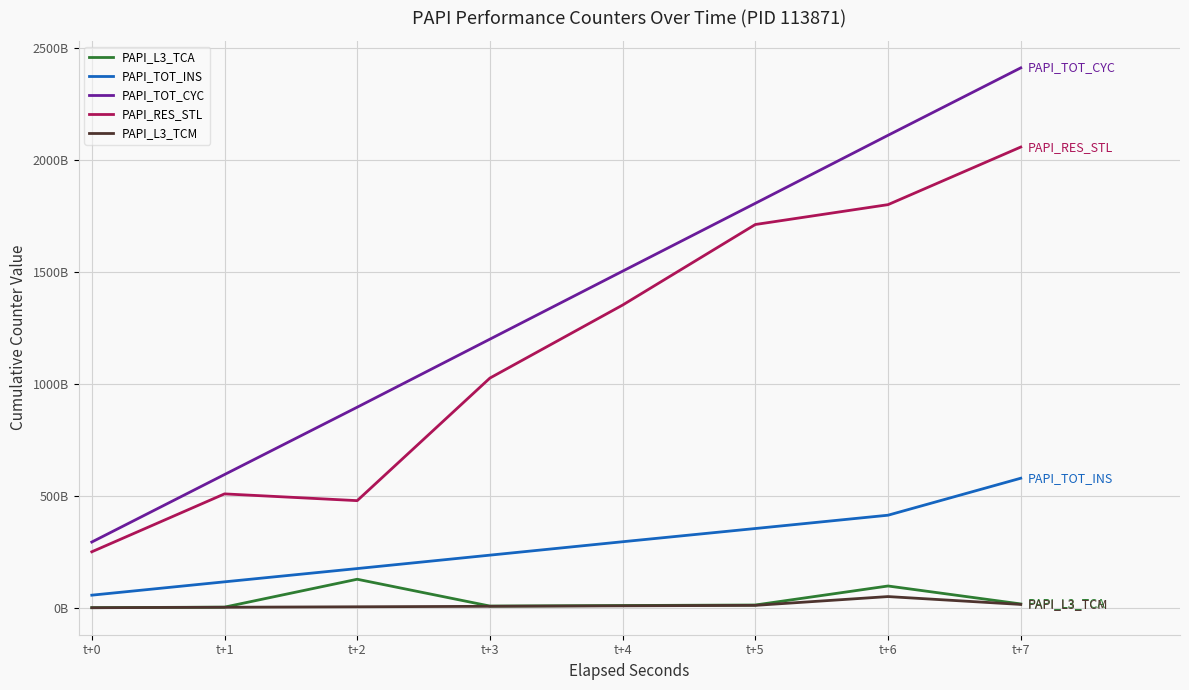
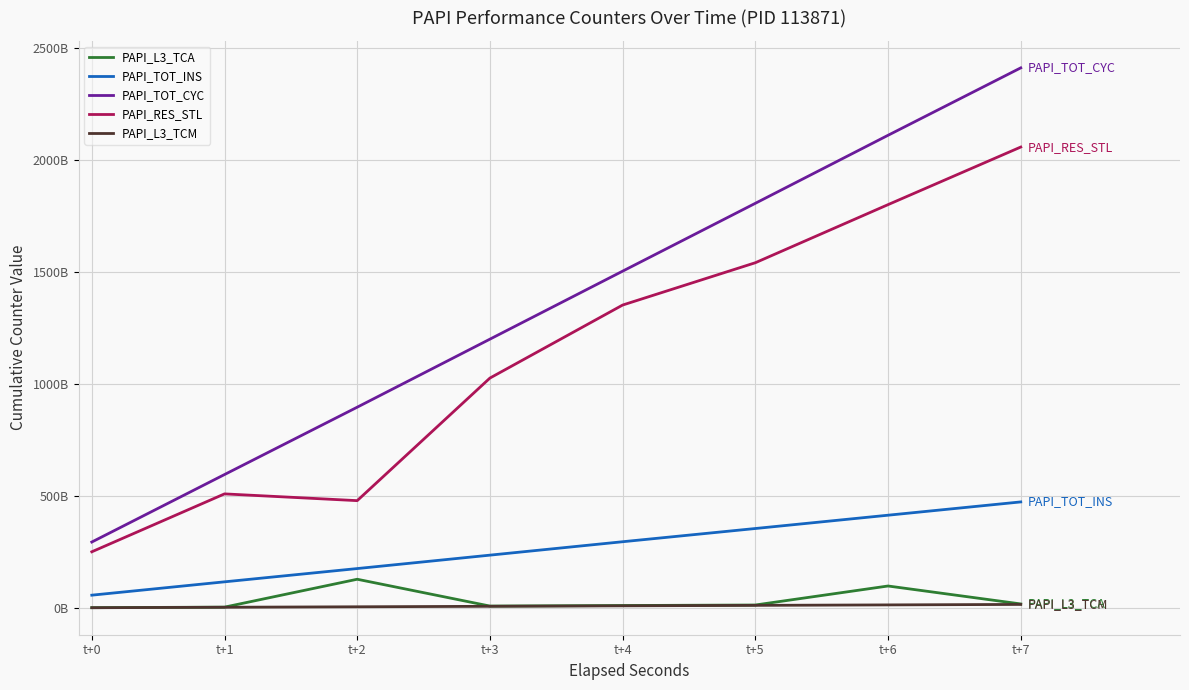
PAPI_RES_STL, t+5: 1710000000000 -> 1540000000000
PAPI_L3_TCM, t+6: 50000000000 -> 10000000000
PAPI_TOT_INS, t+7: 580000000000 -> 470000000000
